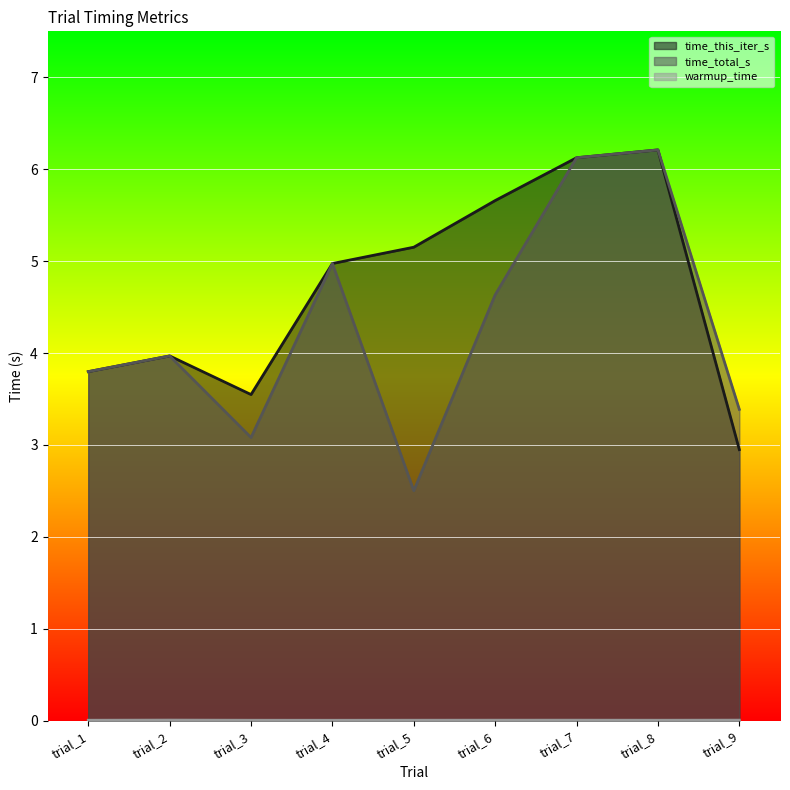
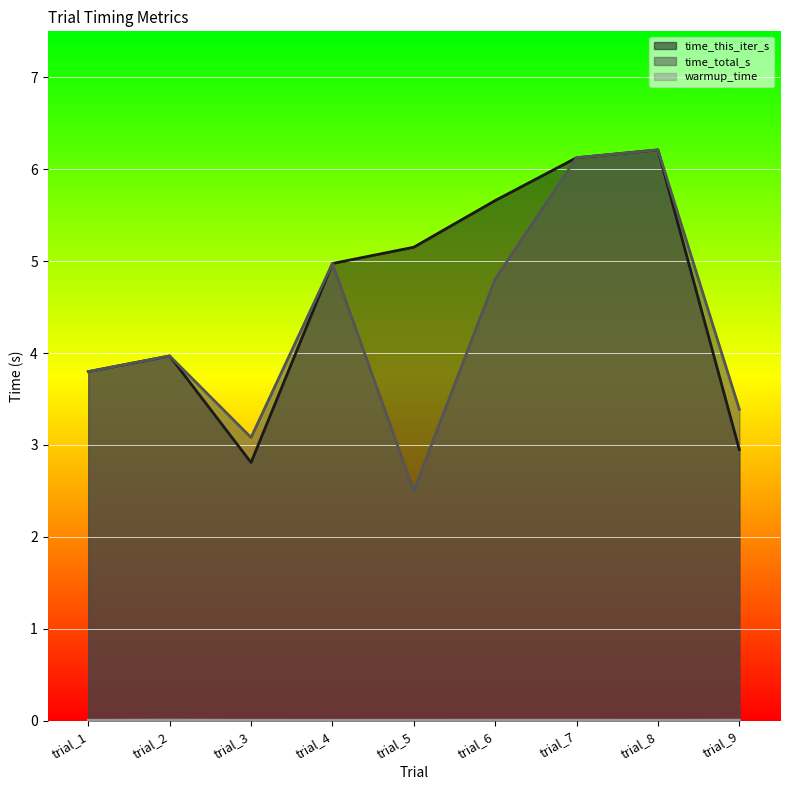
time_this_iter_s, trial_3: 3.5 -> 2.8
time_total_s, trial_6: 4.6 -> 4.8
